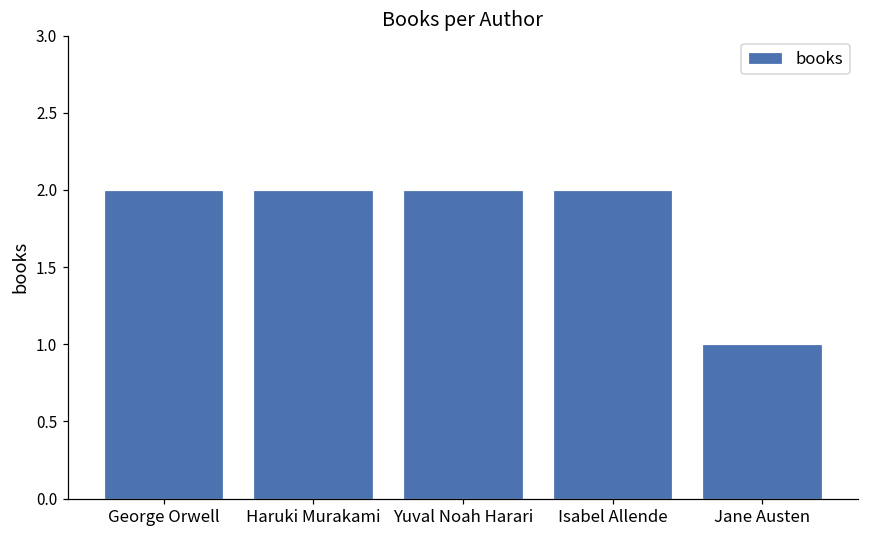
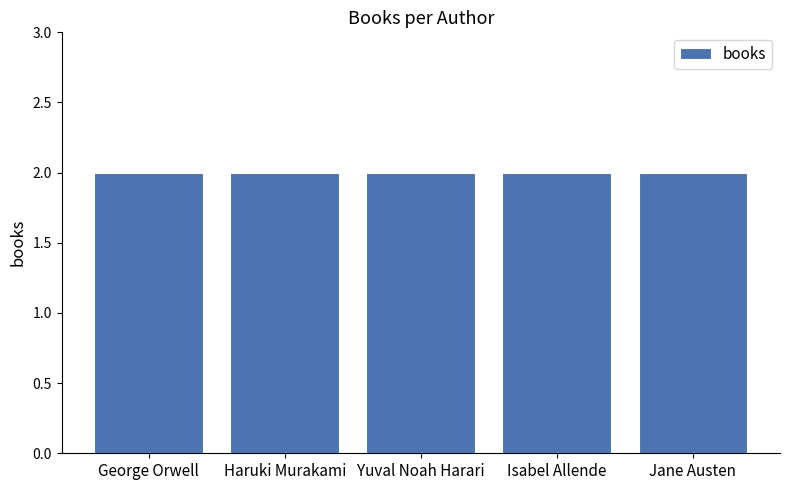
Jane Austen: 1 -> 2
